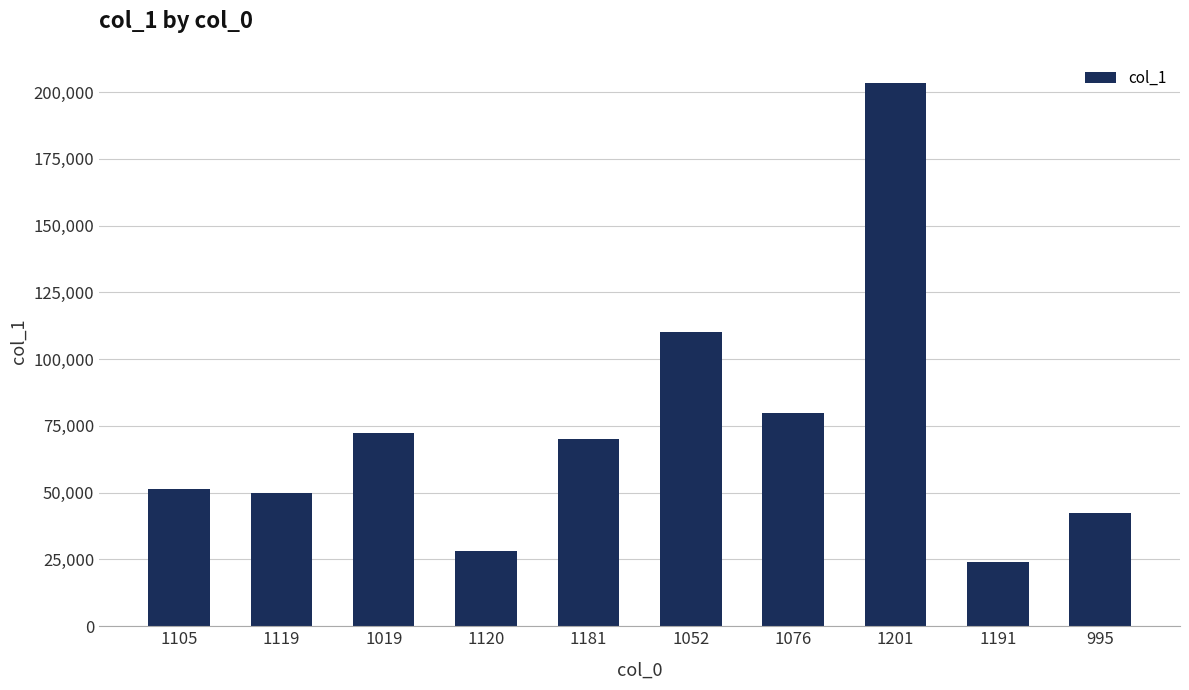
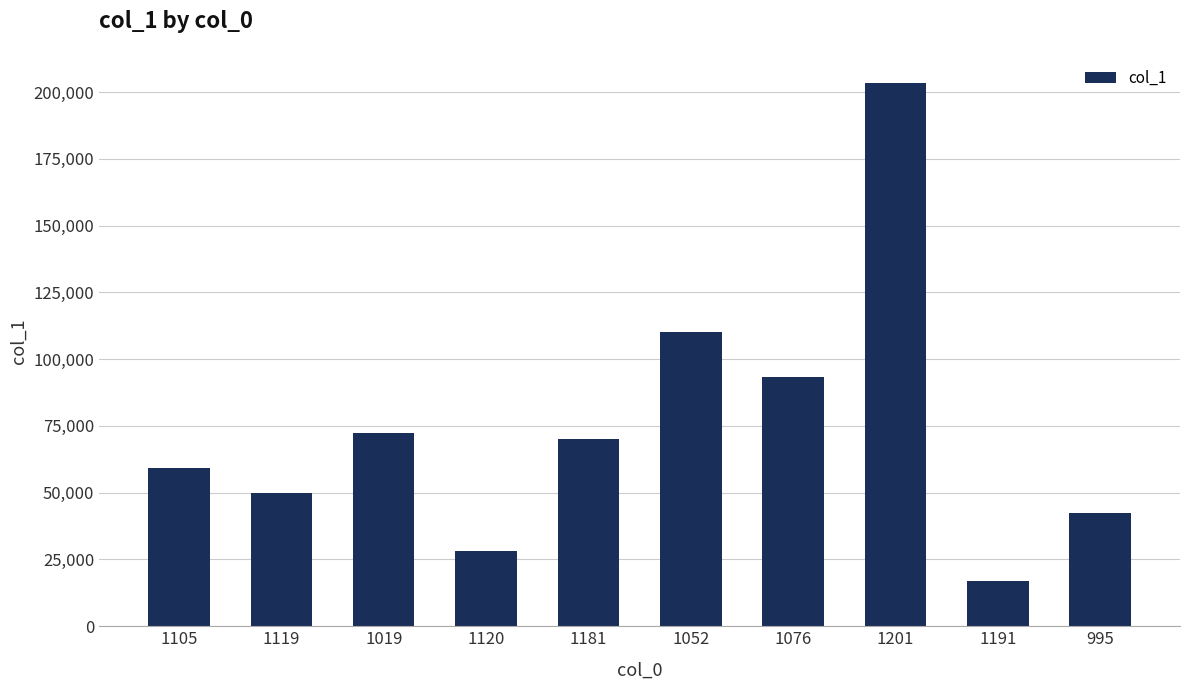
1105: 51,000 -> 59,000
1076: 80,000 -> 93,000
1191: 24,000 -> 17,000
